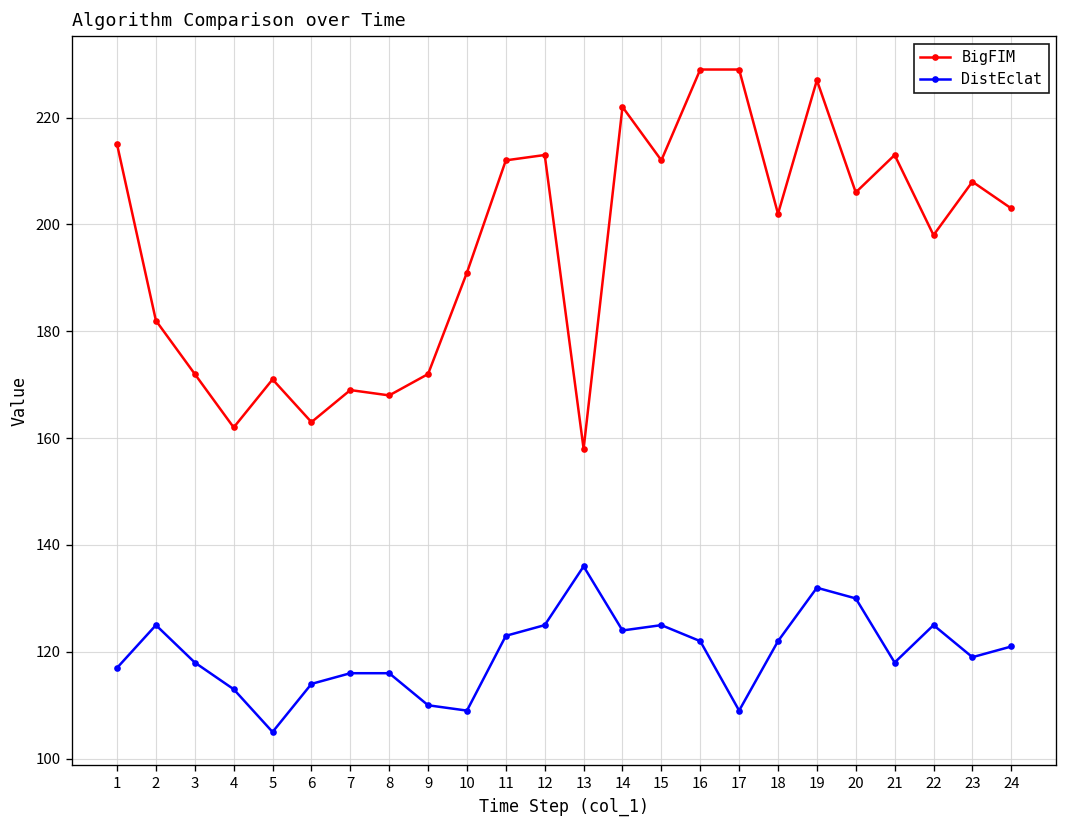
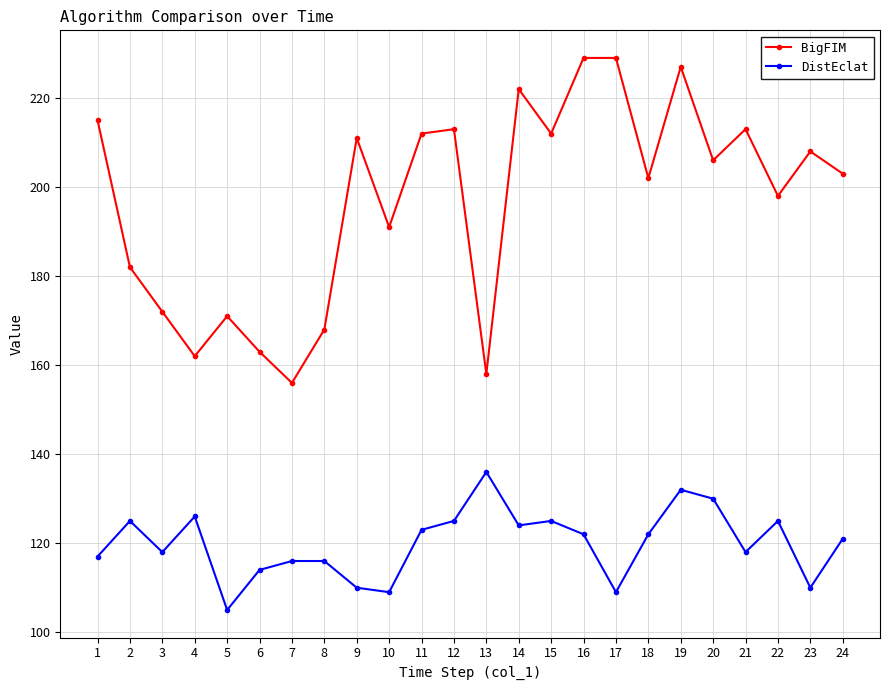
DistEclat, 4: 113 -> 126
BigFIM, 7: 169 -> 156
BigFIM, 9: 172 -> 211
DistEclat, 23: 119 -> 110
